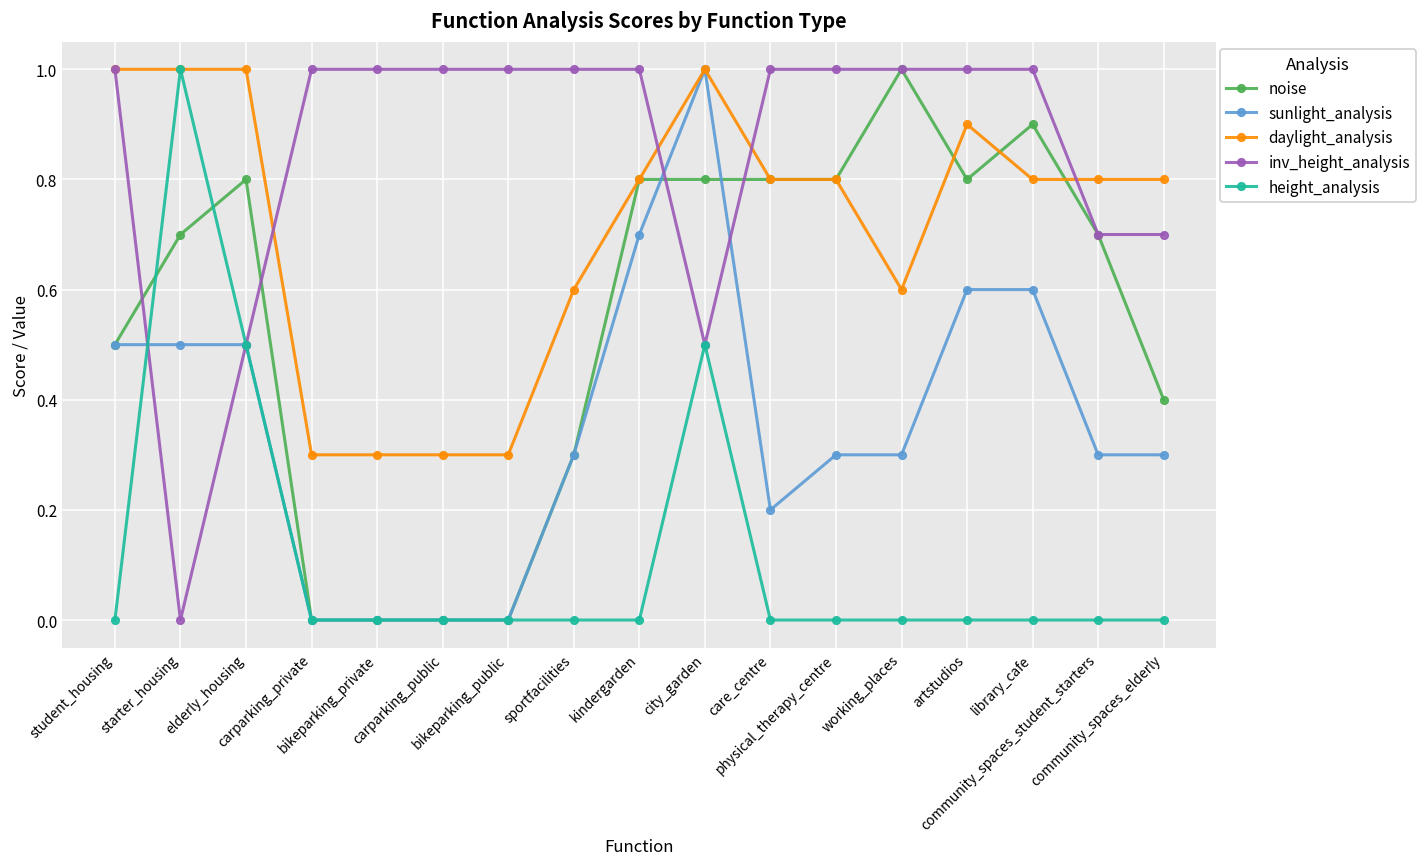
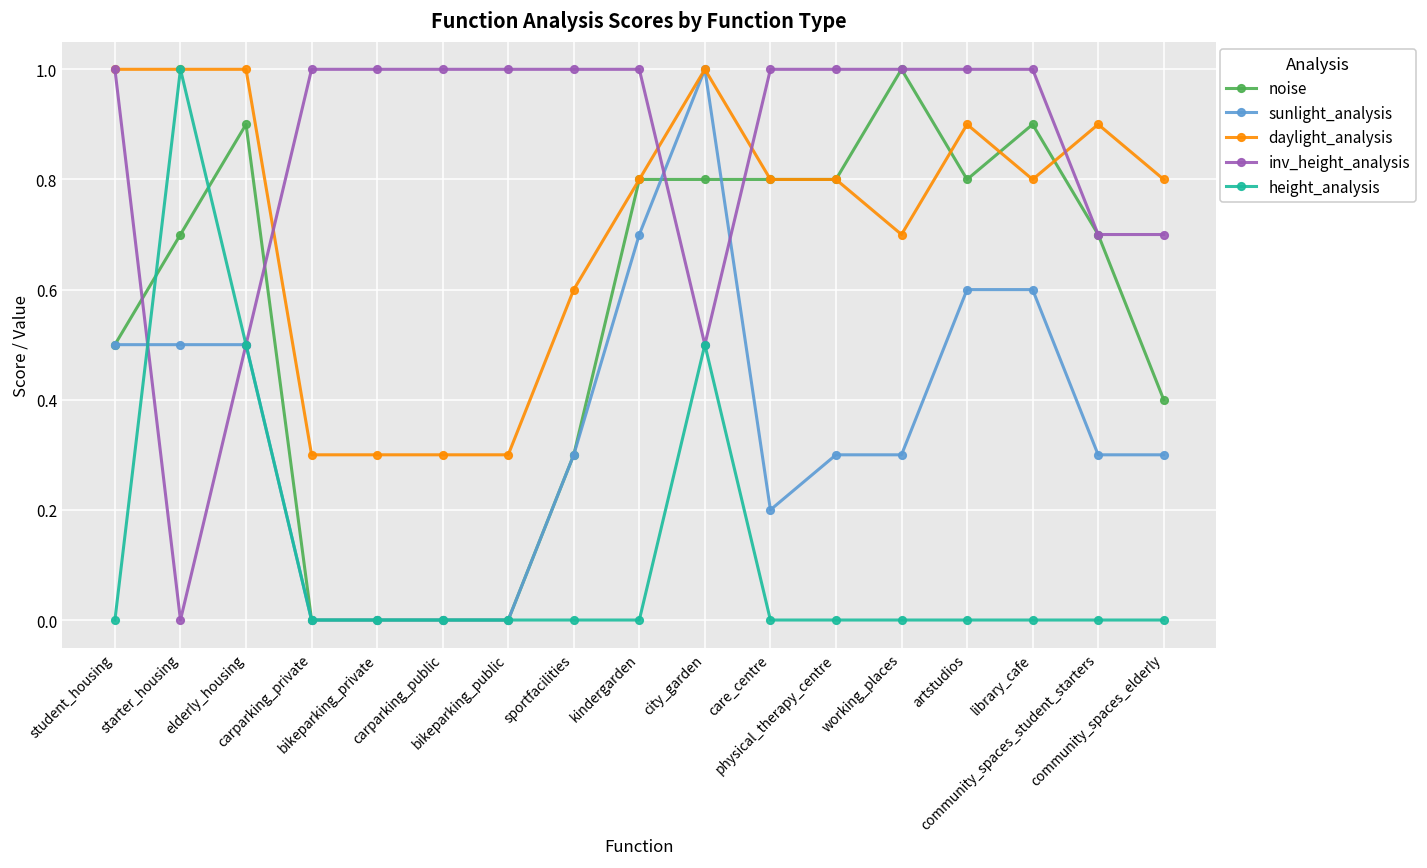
noise, elderly_housing: 0.8 -> 0.9
daylight_analysis, working_places: 0.6 -> 0.7
daylight_analysis, community_spaces_student_starters: 0.8 -> 0.9
